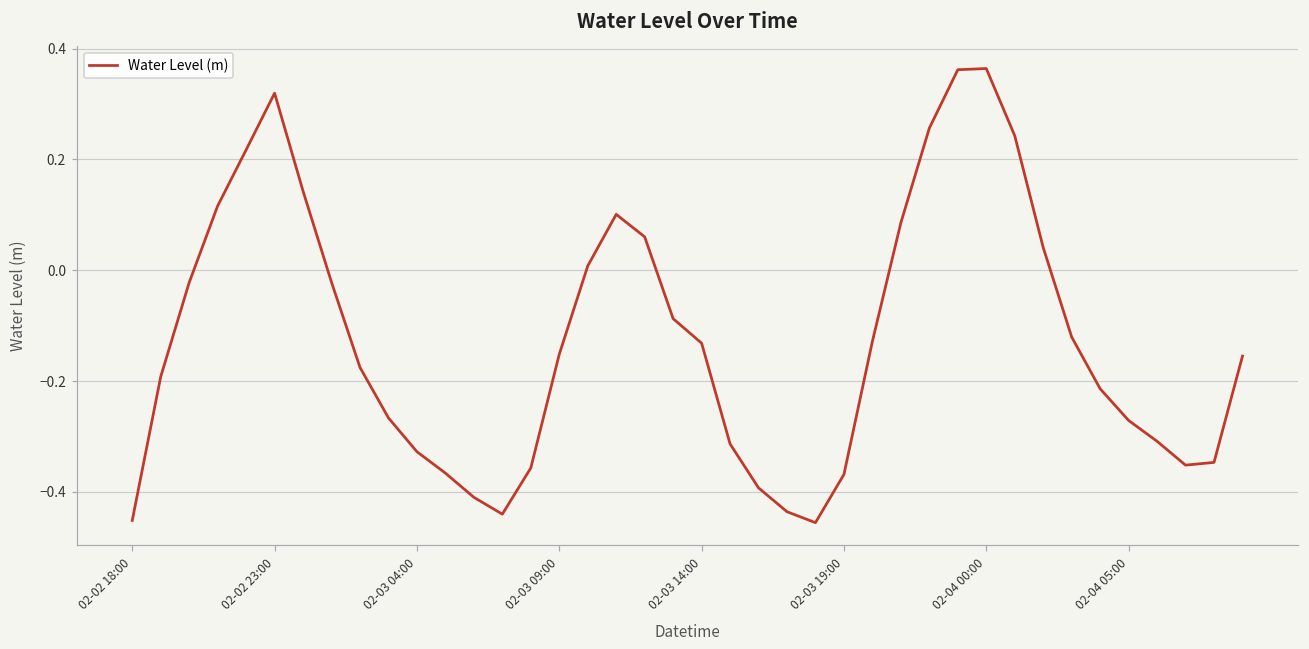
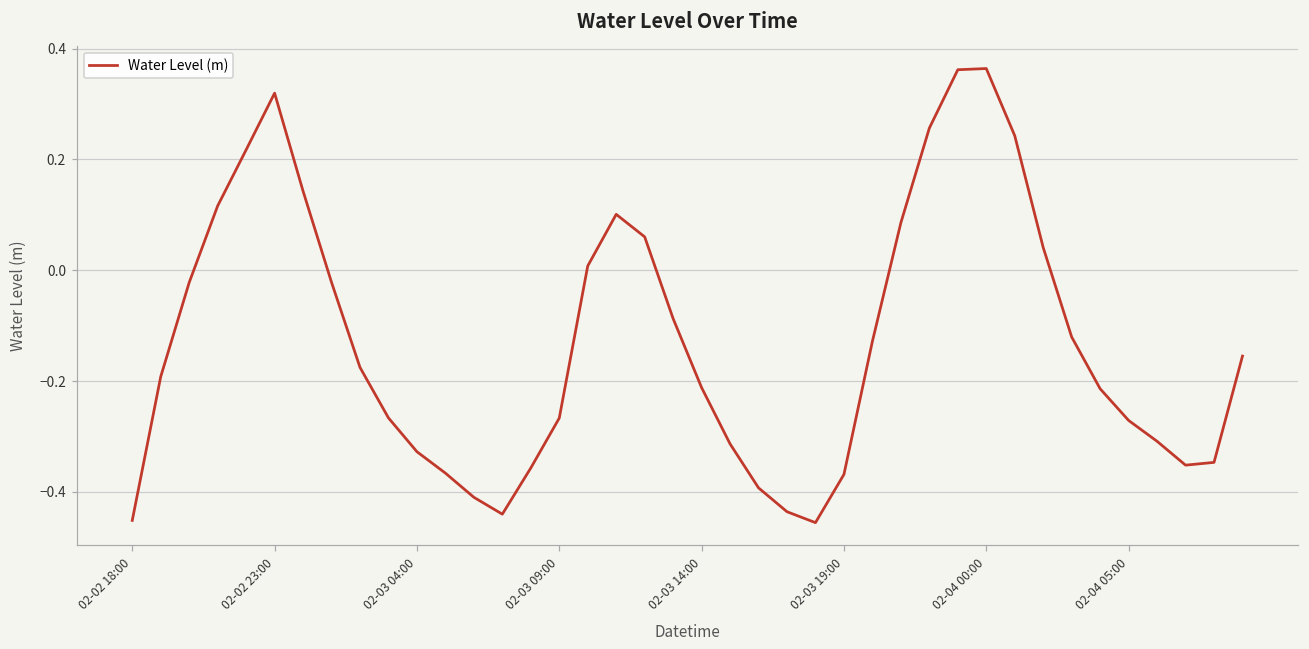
02-03 09:00: -0.15 -> -0.27
02-03 14:00: -0.13 -> -0.21
